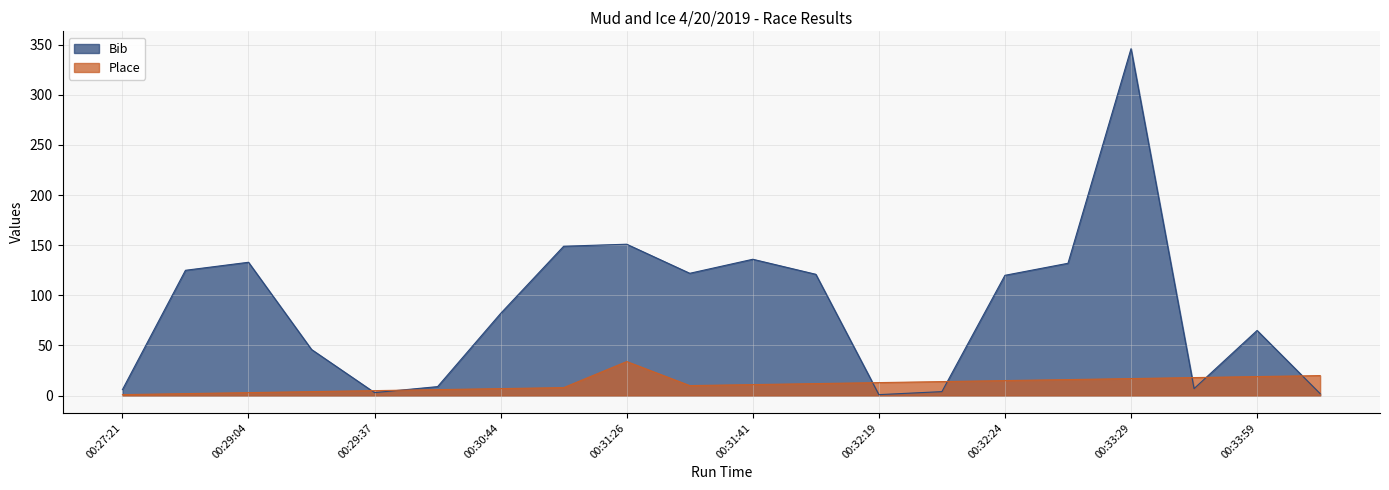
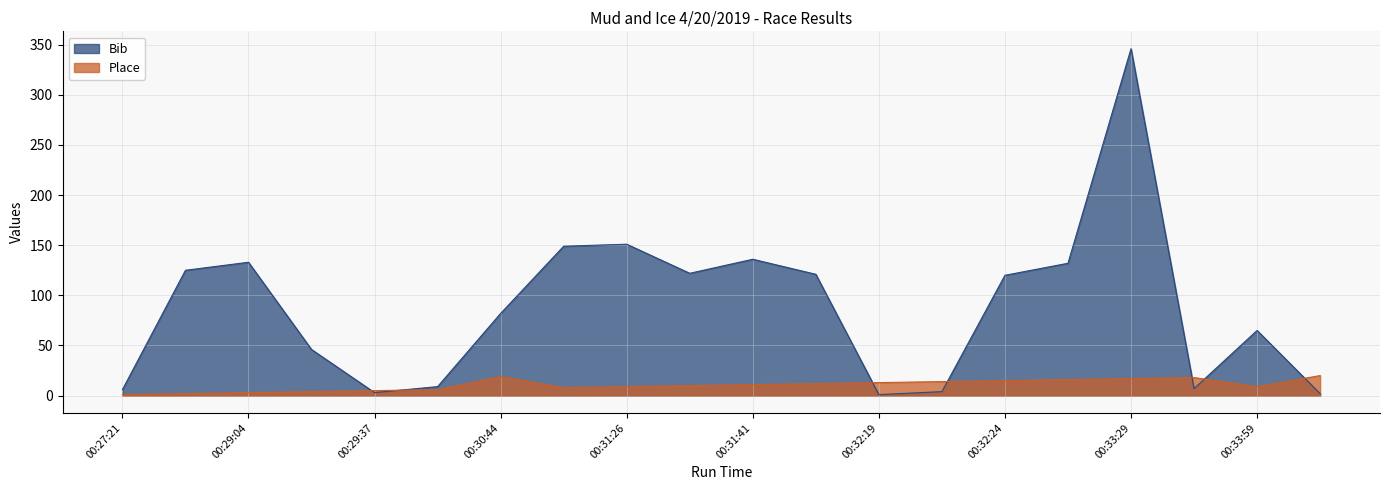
Place, 00:30:44: 7 -> 19
Place, 00:31:26: 34 -> 9
Place, 00:33:59: 19 -> 9
